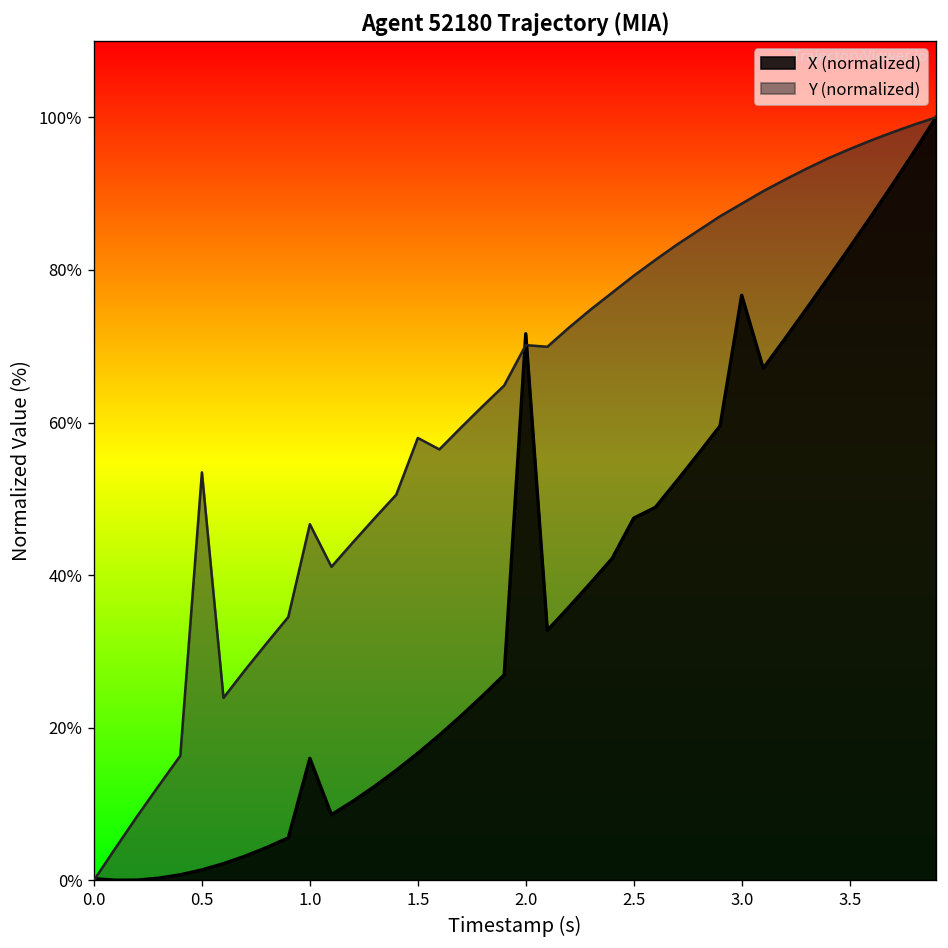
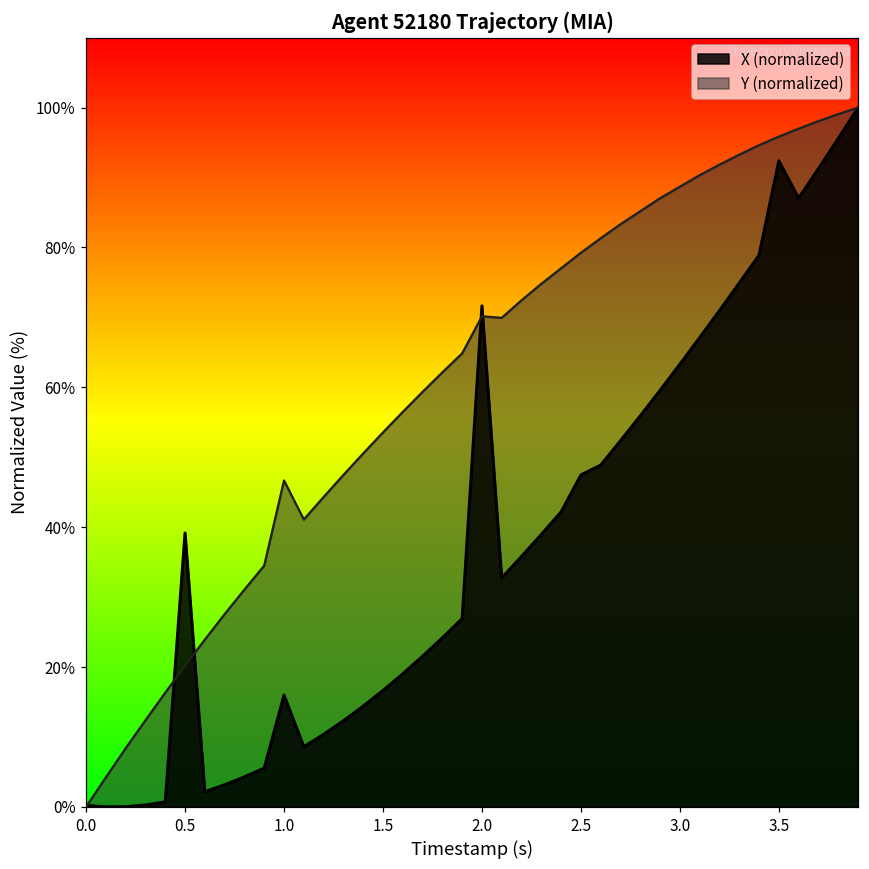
X (normalized), 0.5: 1% -> 39%
Y (normalized), 0.5: 53% -> 20%
Y (normalized), 1.5: 58% -> 54%
X (normalized), 3.0: 77% -> 63%
X (normalized), 3.5: 83% -> 92%
